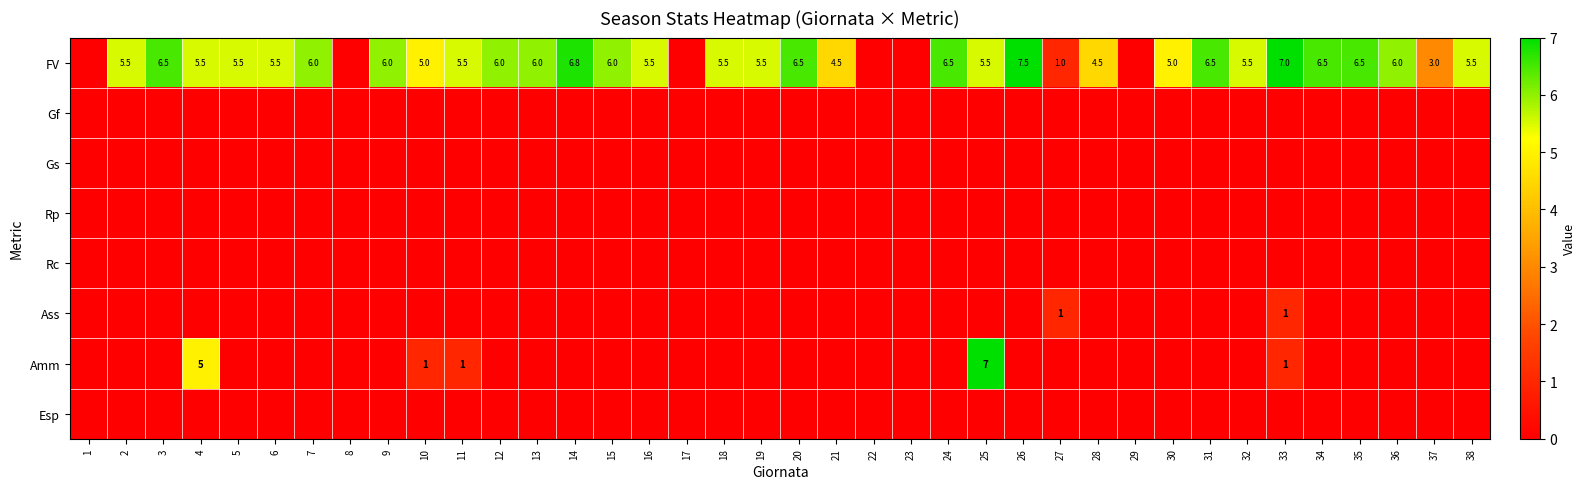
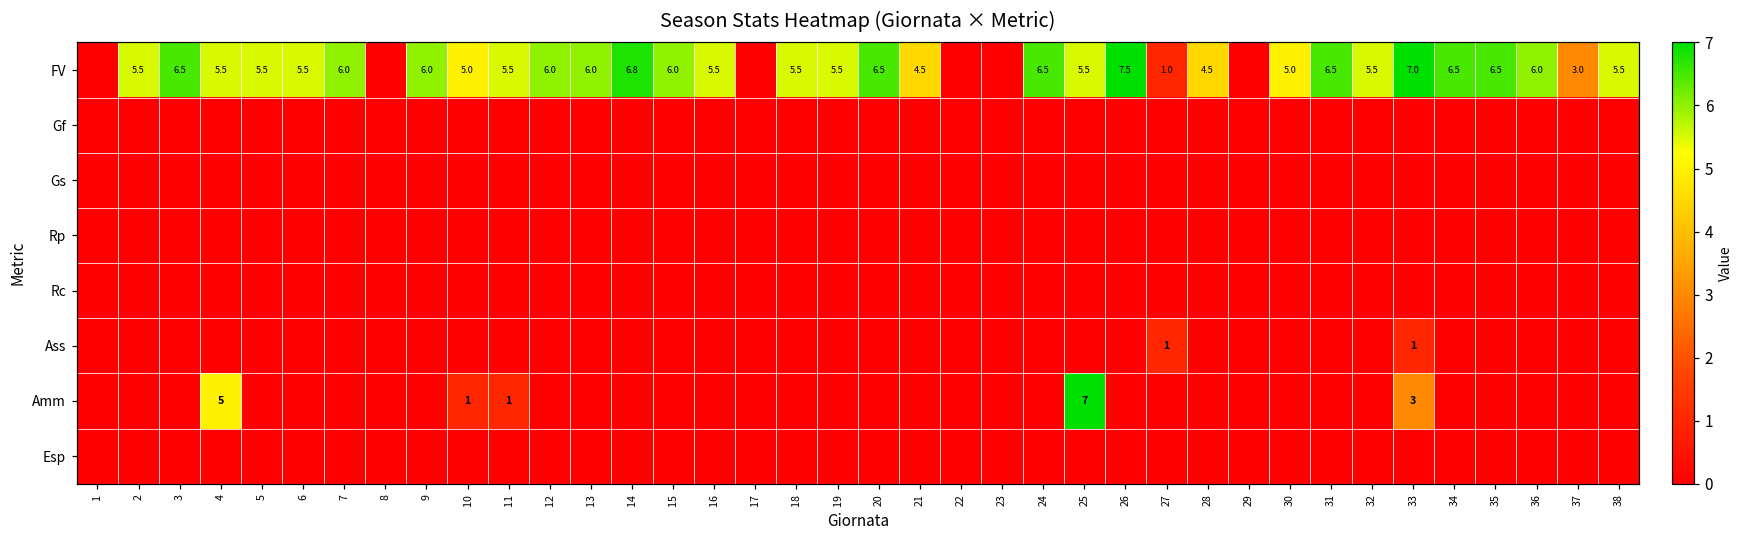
Amm, 33: 1 -> 3
